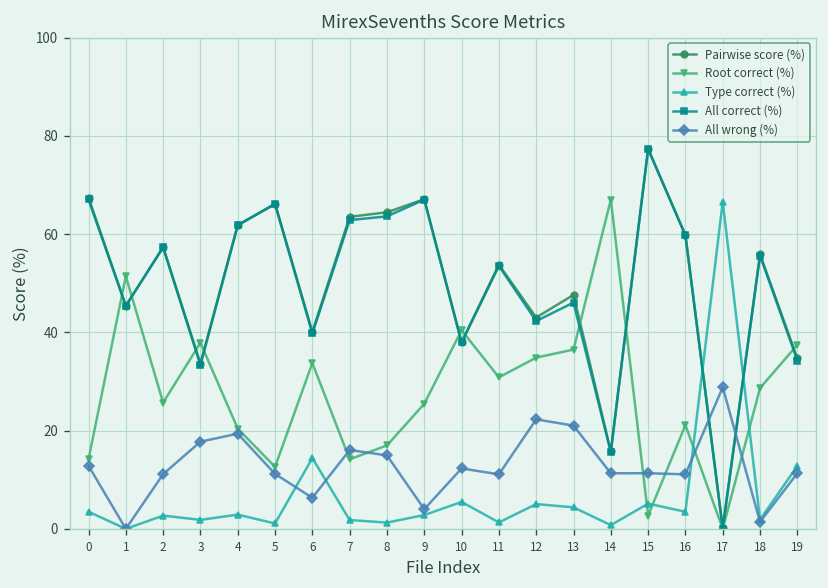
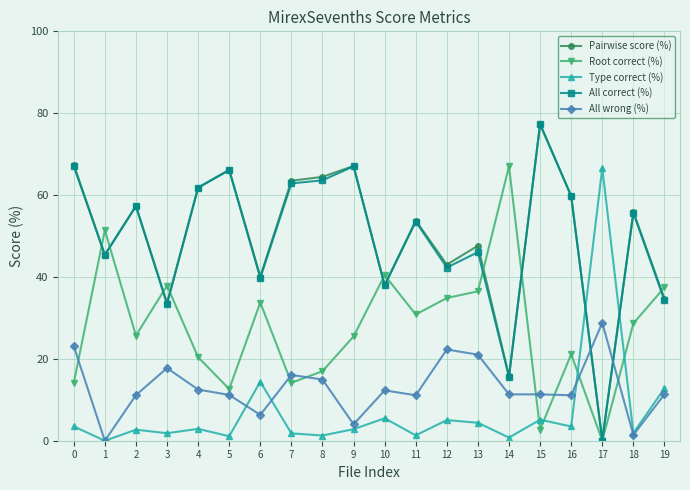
All wrong (%), 0: 13 -> 23
All wrong (%), 4: 19 -> 12
